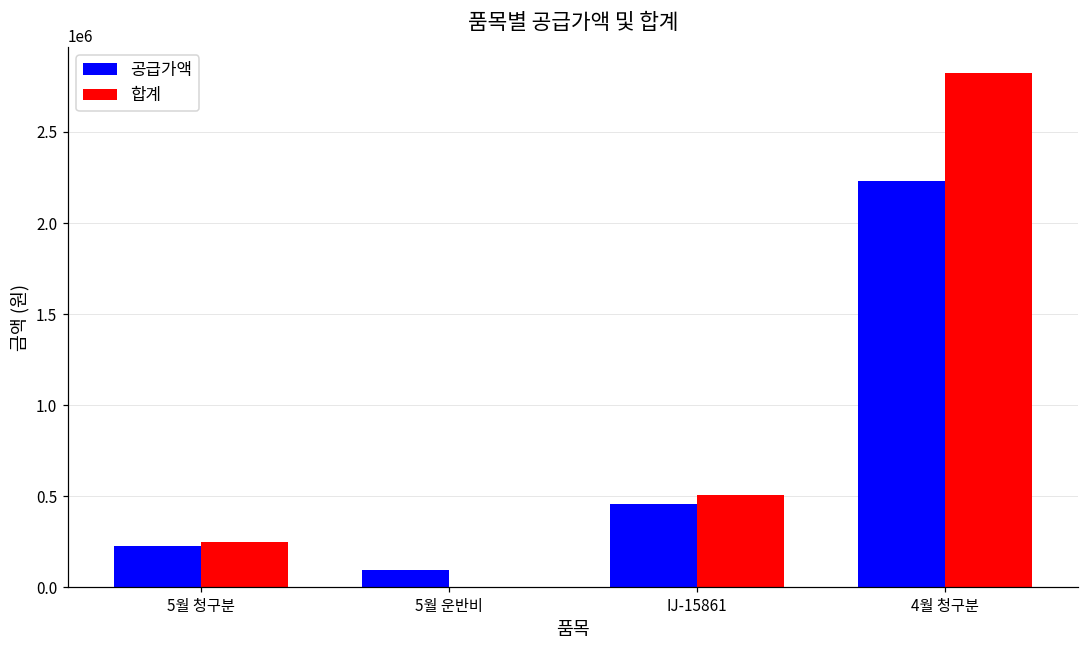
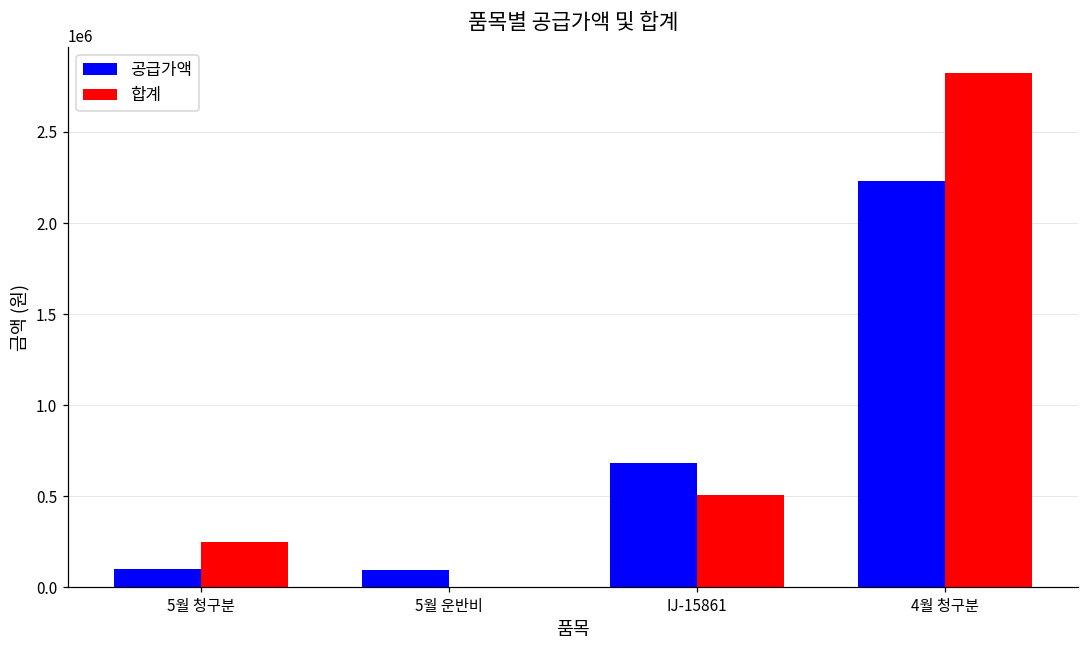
공급가액, 5월 청구분: 230000 -> 100000
공급가액, IJ-15861: 460000 -> 680000
